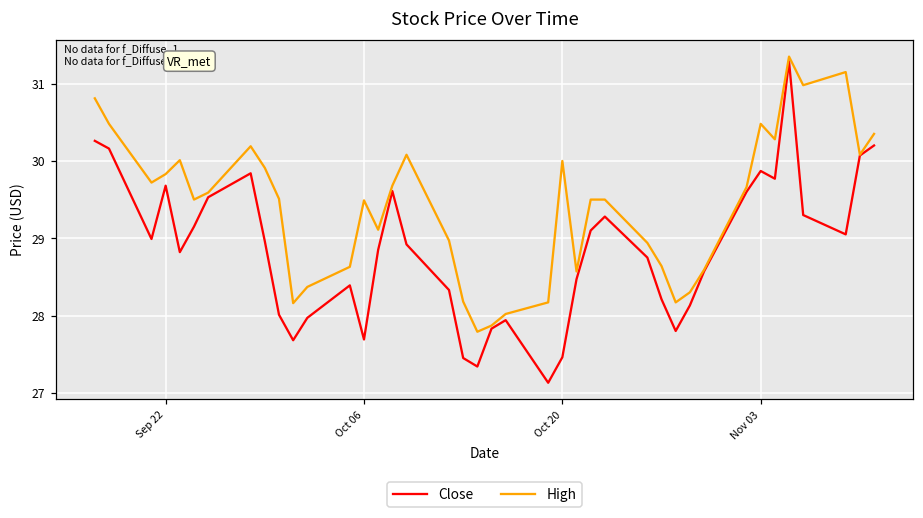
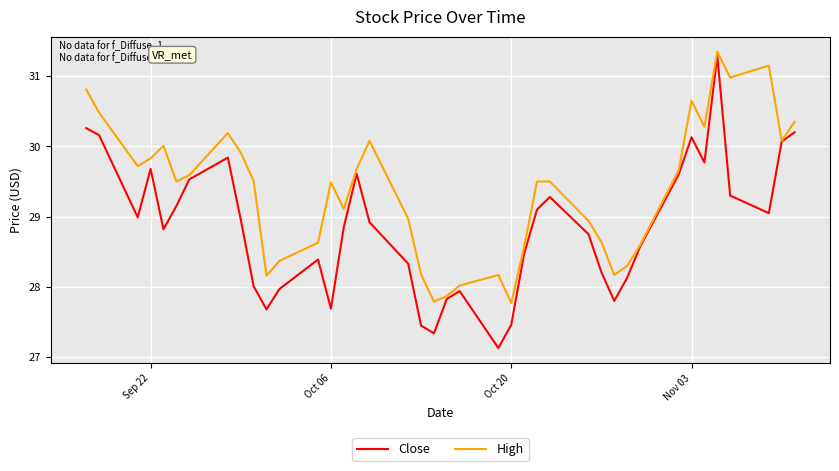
High, Oct 20: 30.0 -> 27.8
Close, Nov 03: 29.9 -> 30.1
High, Nov 03: 30.5 -> 30.7
